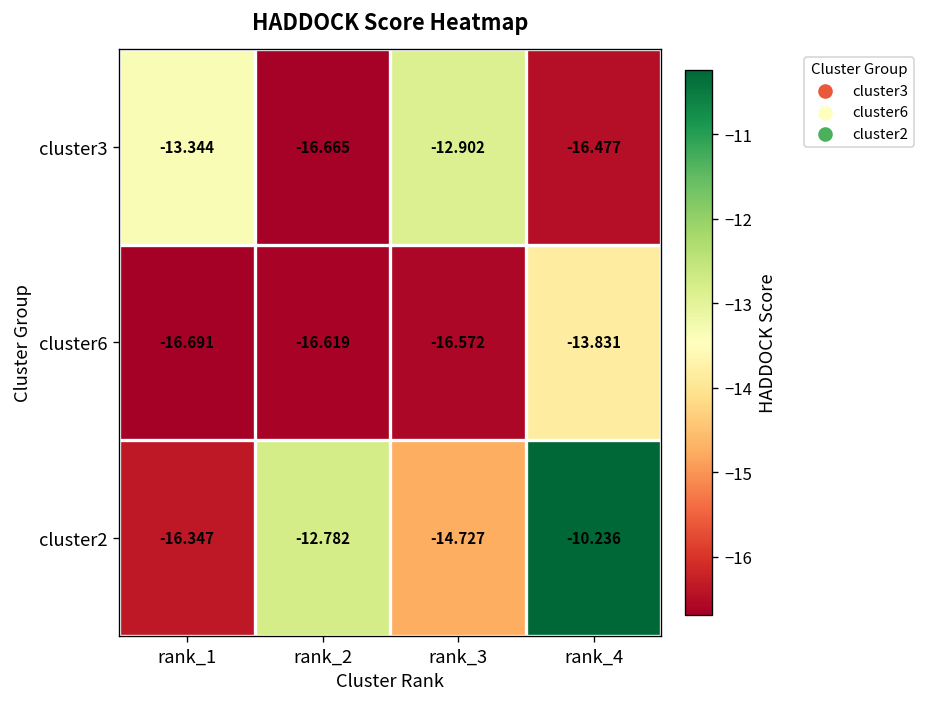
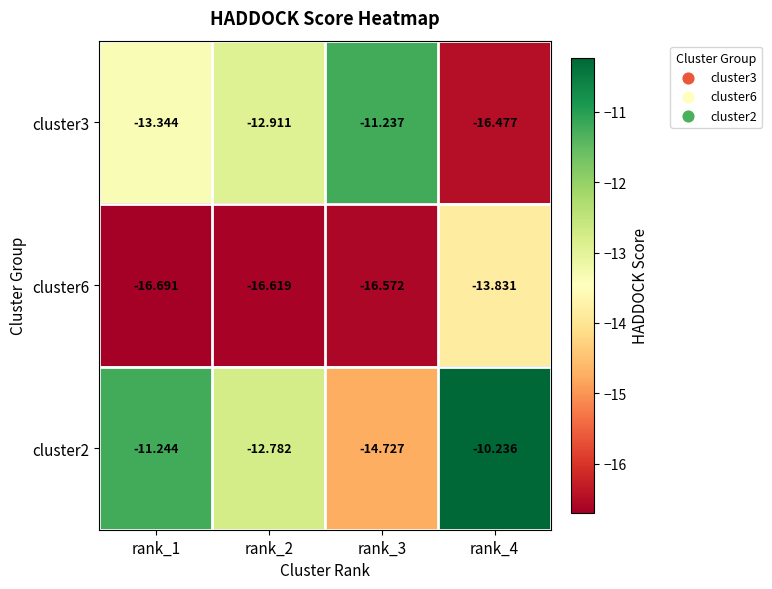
cluster3, rank_2: -16.665 -> -12.911
cluster3, rank_3: -12.902 -> -11.237
cluster2, rank_1: -16.347 -> -11.244
